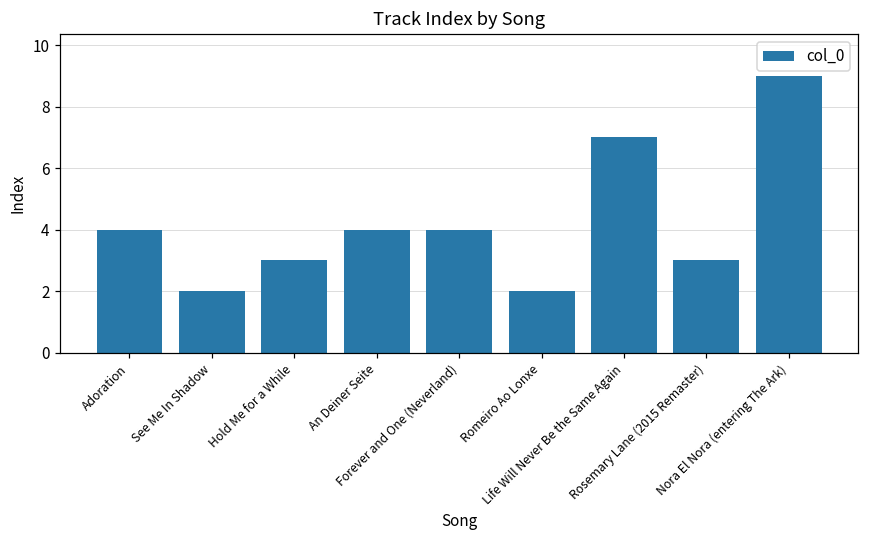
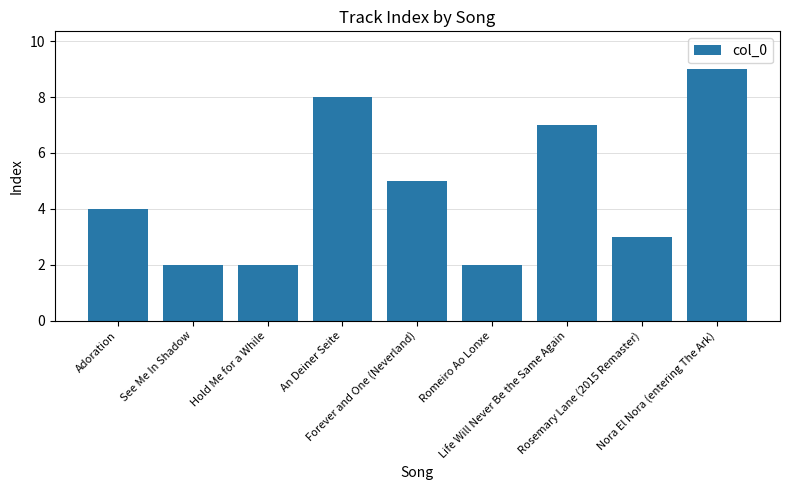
Hold Me for a While: 3 -> 2
An Deiner Seite: 4 -> 8
Forever and One (Neverland): 4 -> 5
